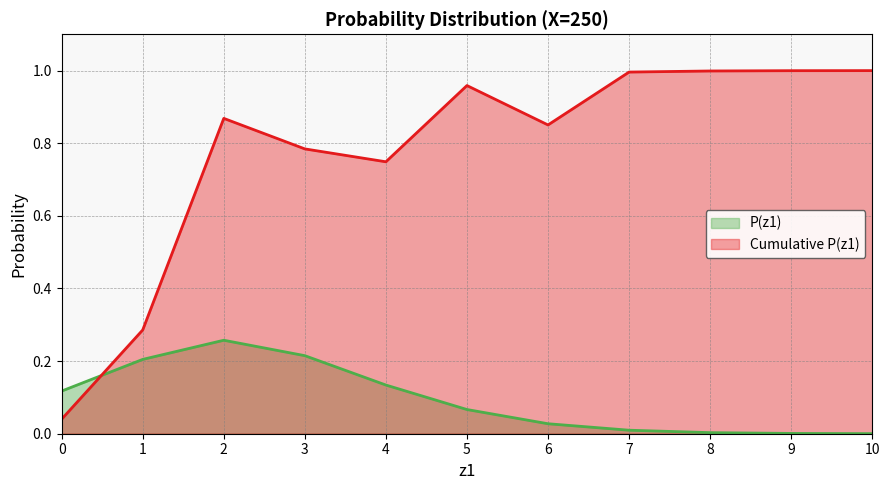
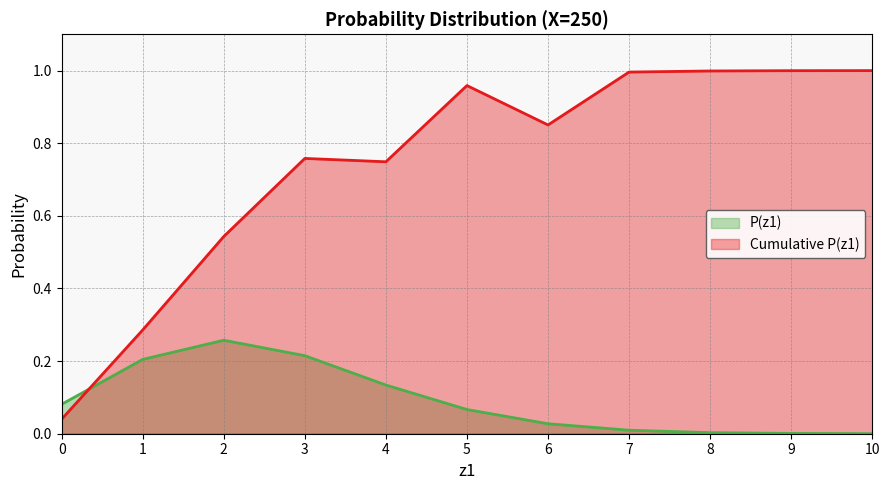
P(z1), 0: 0.12 -> 0.08
Cumulative P(z1), 2: 0.87 -> 0.54
Cumulative P(z1), 3: 0.78 -> 0.76
